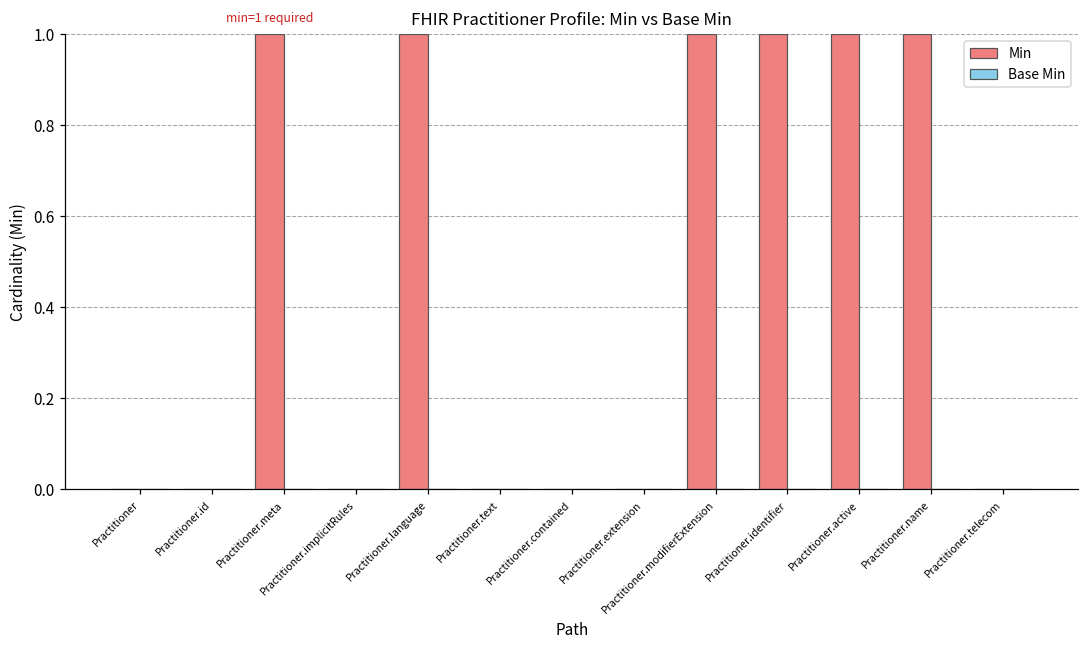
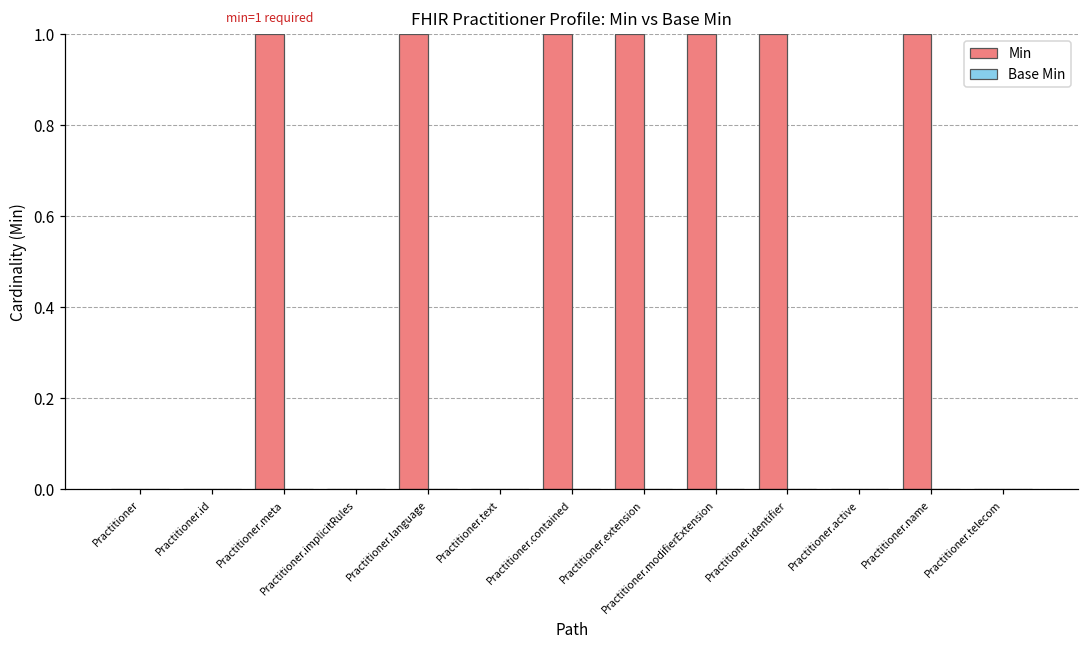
Min, Practitioner.contained: 0 -> 1
Min, Practitioner.extension: 0 -> 1
Min, Practitioner.active: 1 -> 0
